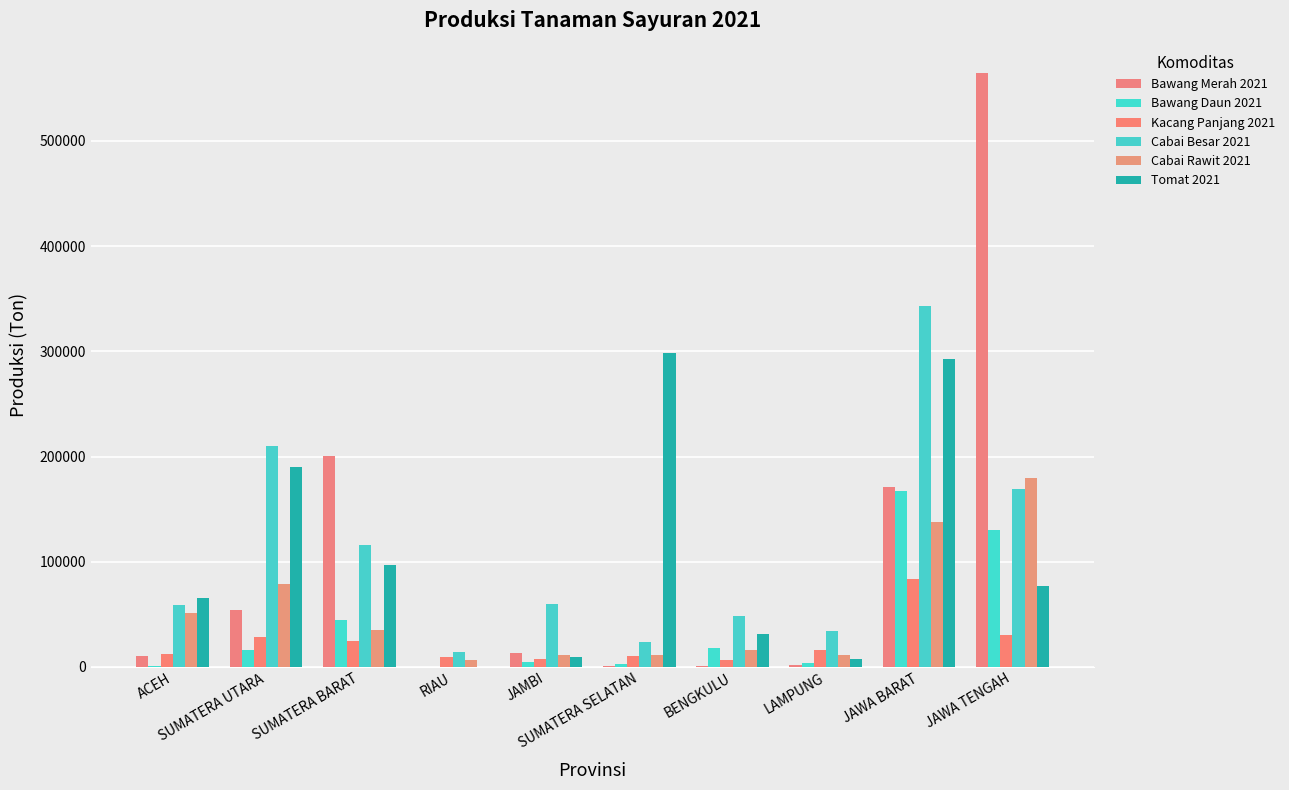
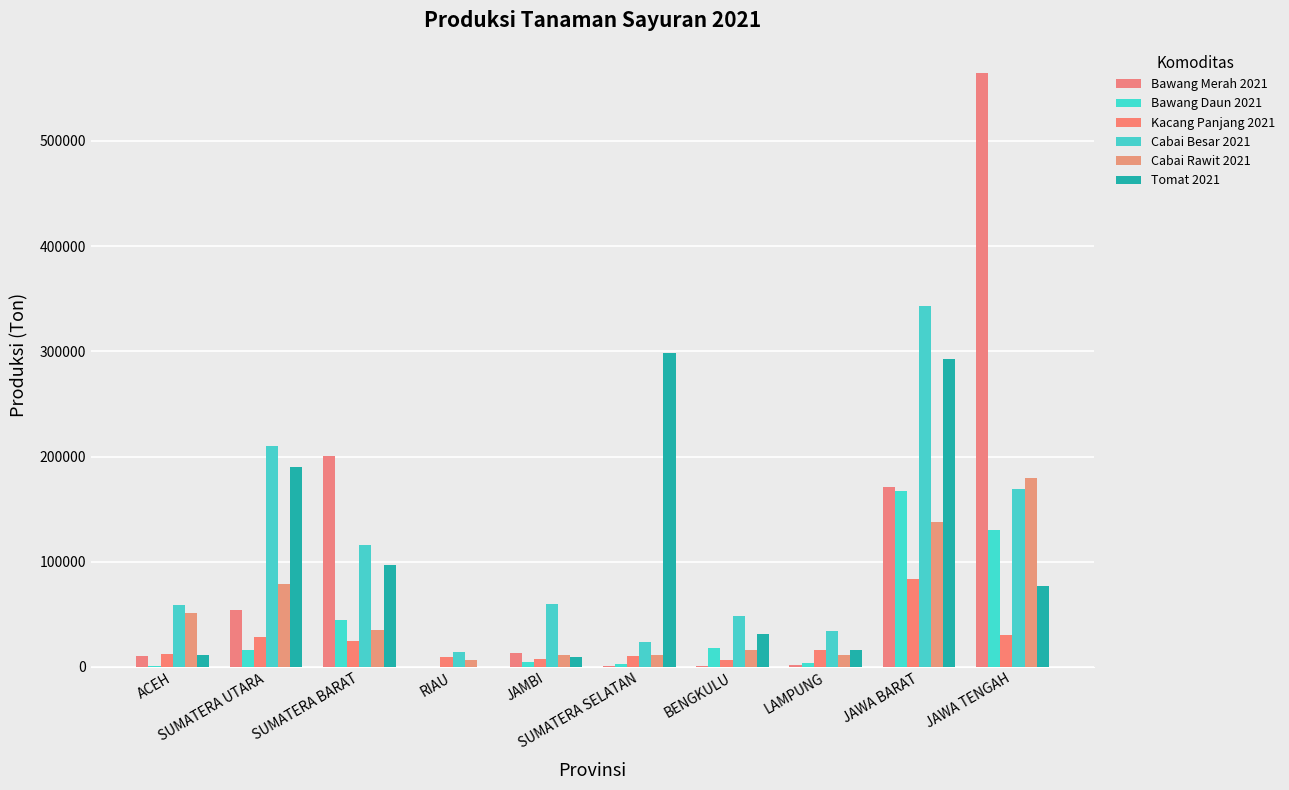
Tomat 2021, ACEH: 66000 -> 12000
Tomat 2021, LAMPUNG: 7000 -> 16000
